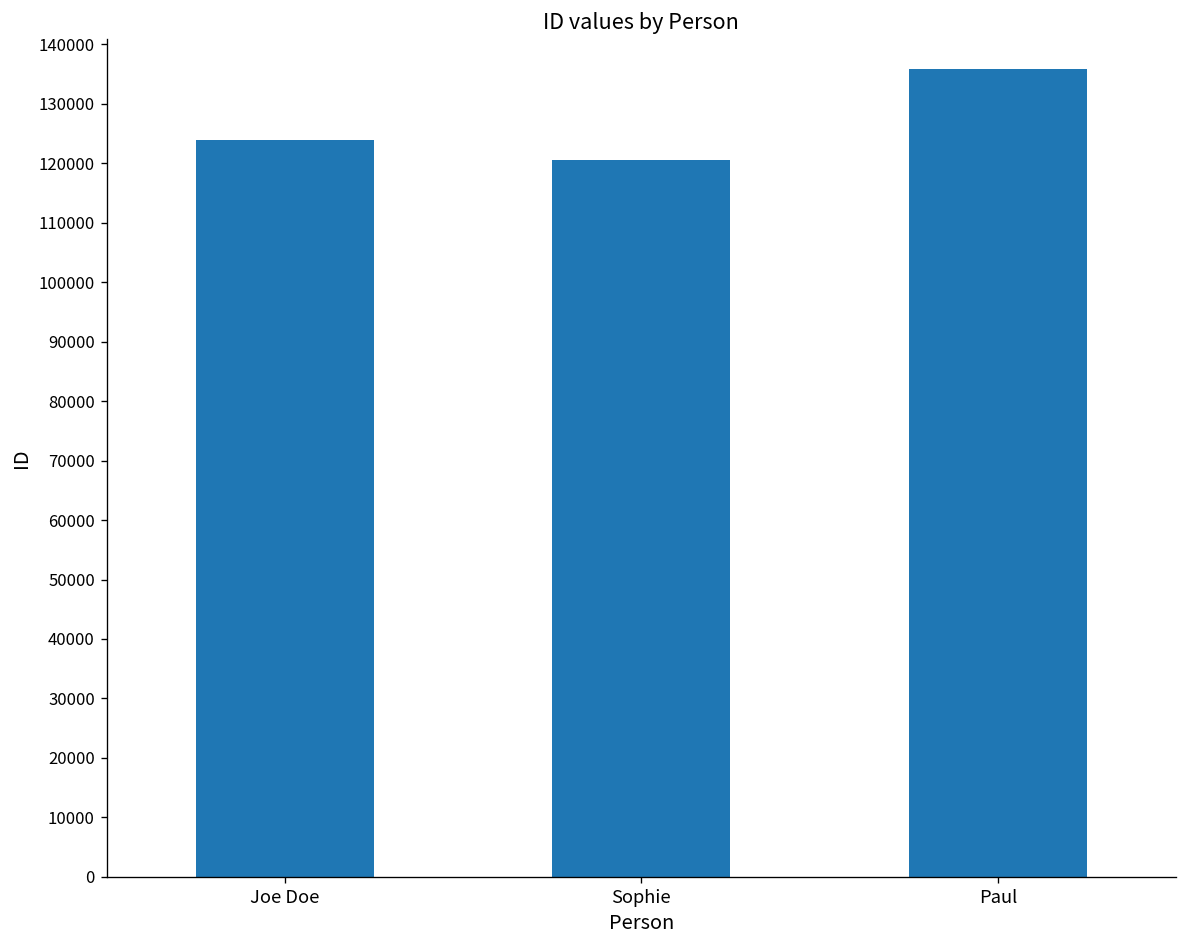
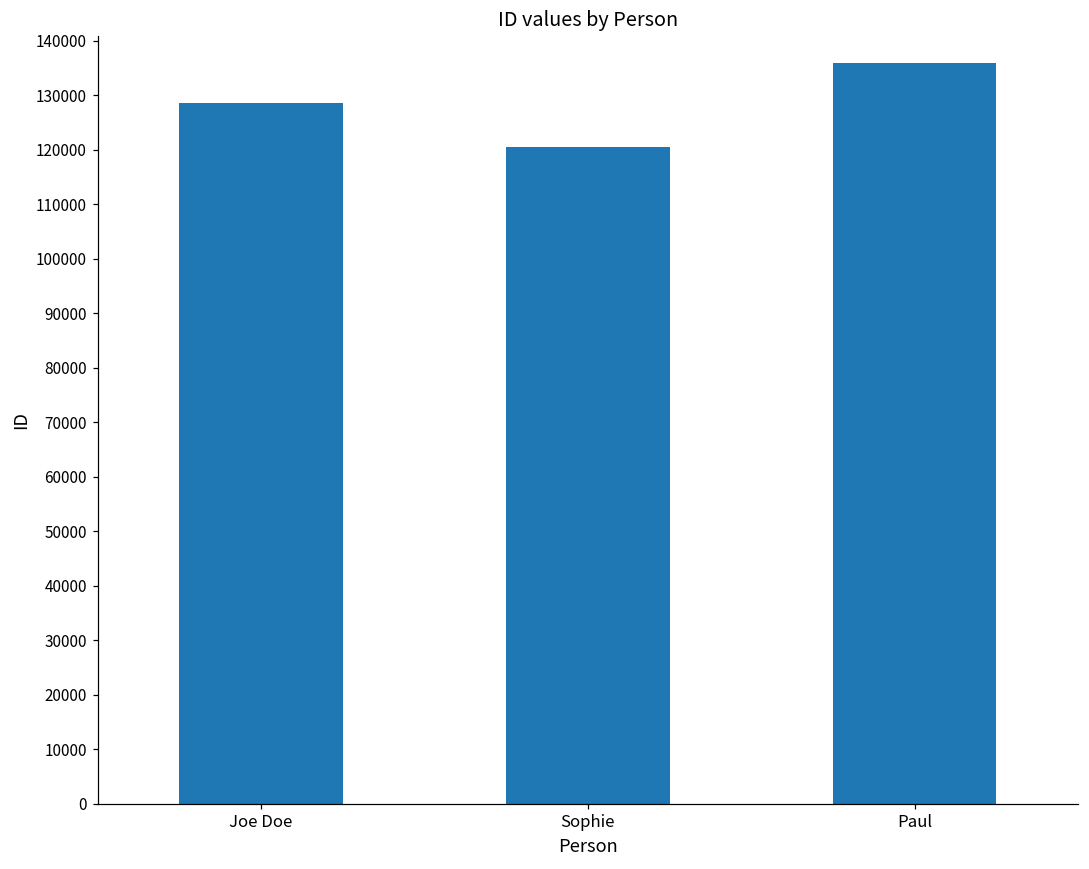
Joe Doe: 124000 -> 128000
